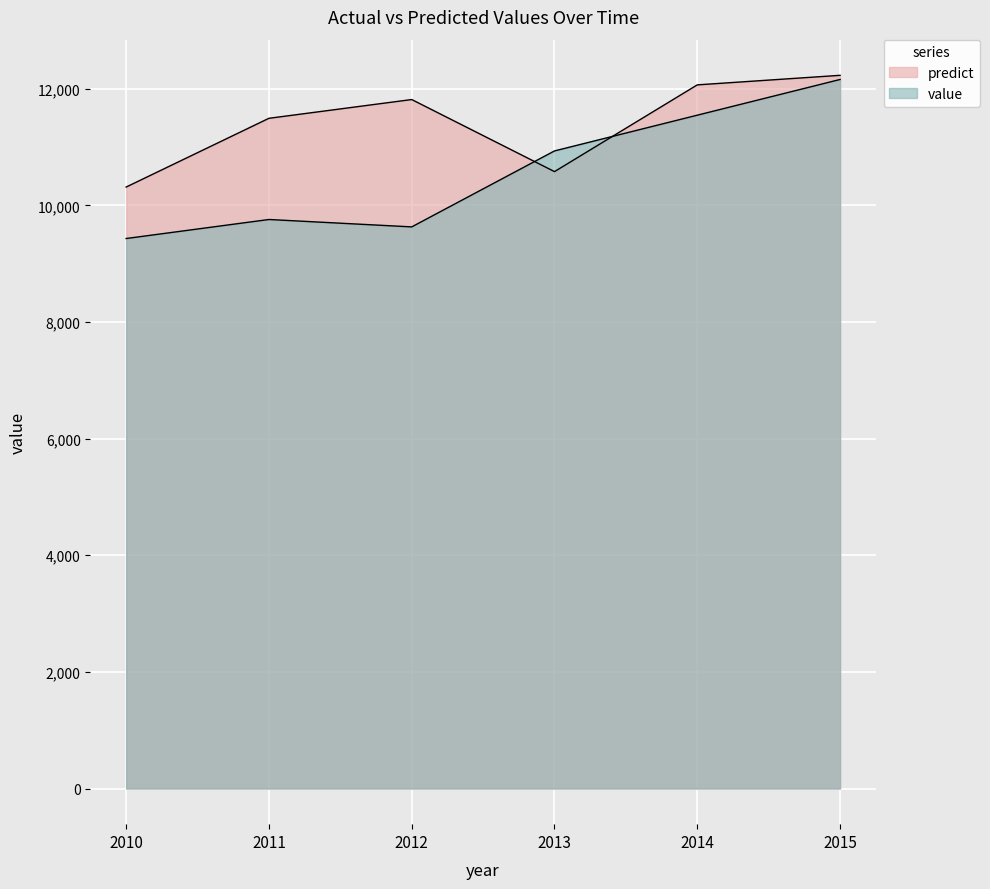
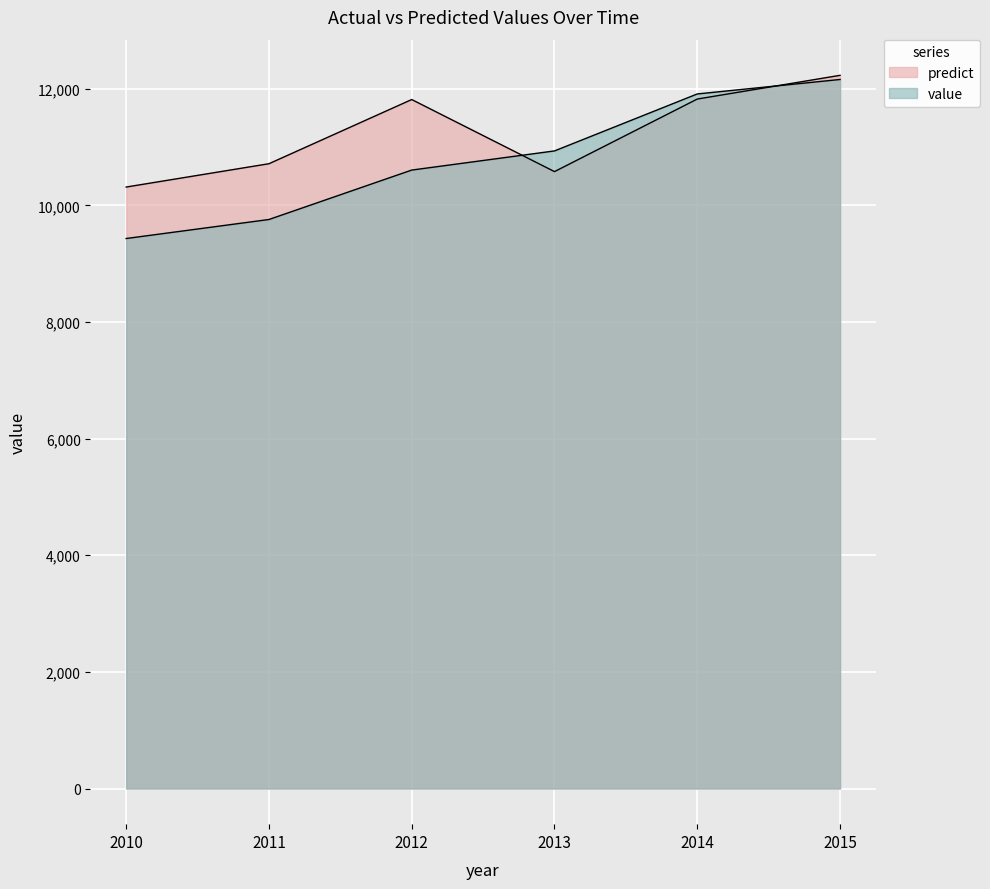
predict, 2011: 11,500 -> 10,700
value, 2012: 9,600 -> 10,600
predict, 2014: 12,100 -> 11,800
value, 2014: 11,500 -> 11,900
